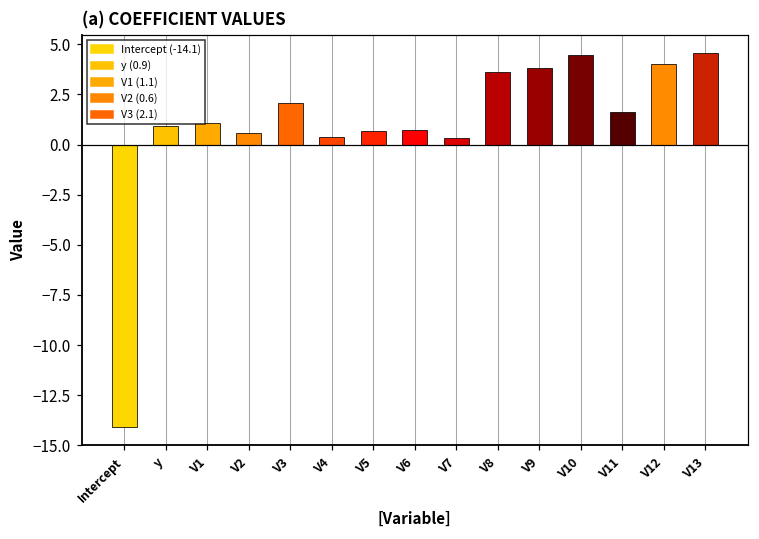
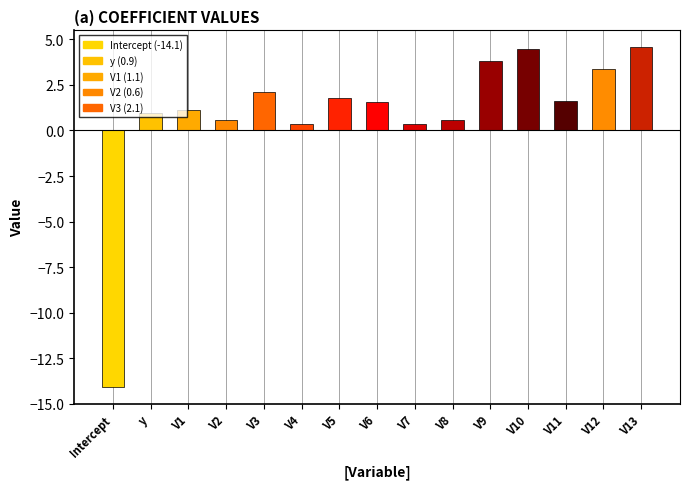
V5: 0.7 -> 1.8
V6: 0.7 -> 1.6
V8: 3.6 -> 0.6
V12: 4.0 -> 3.4
